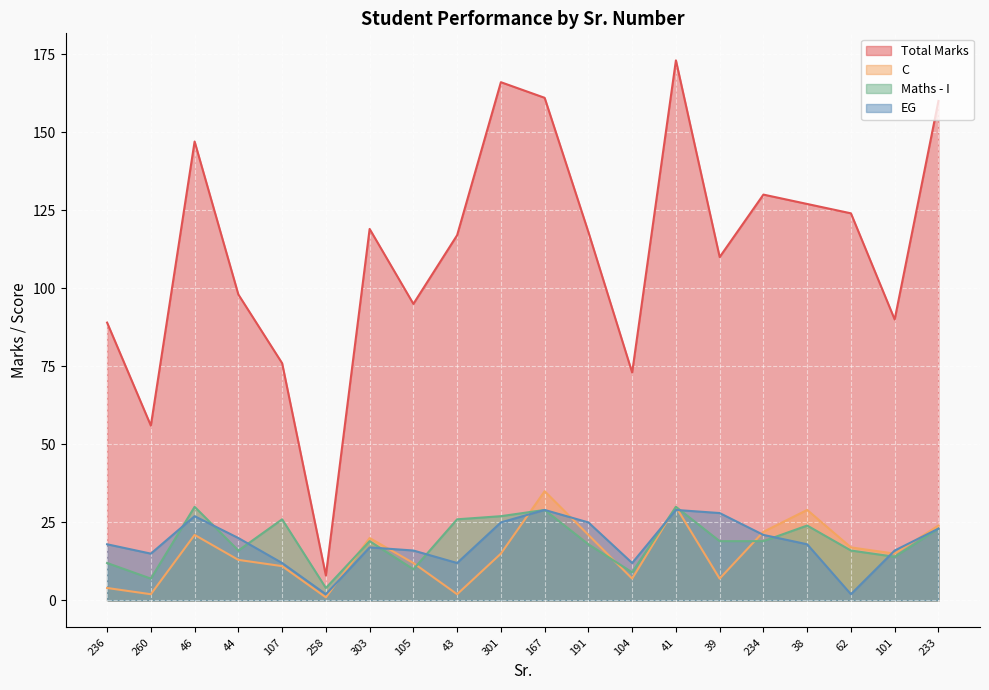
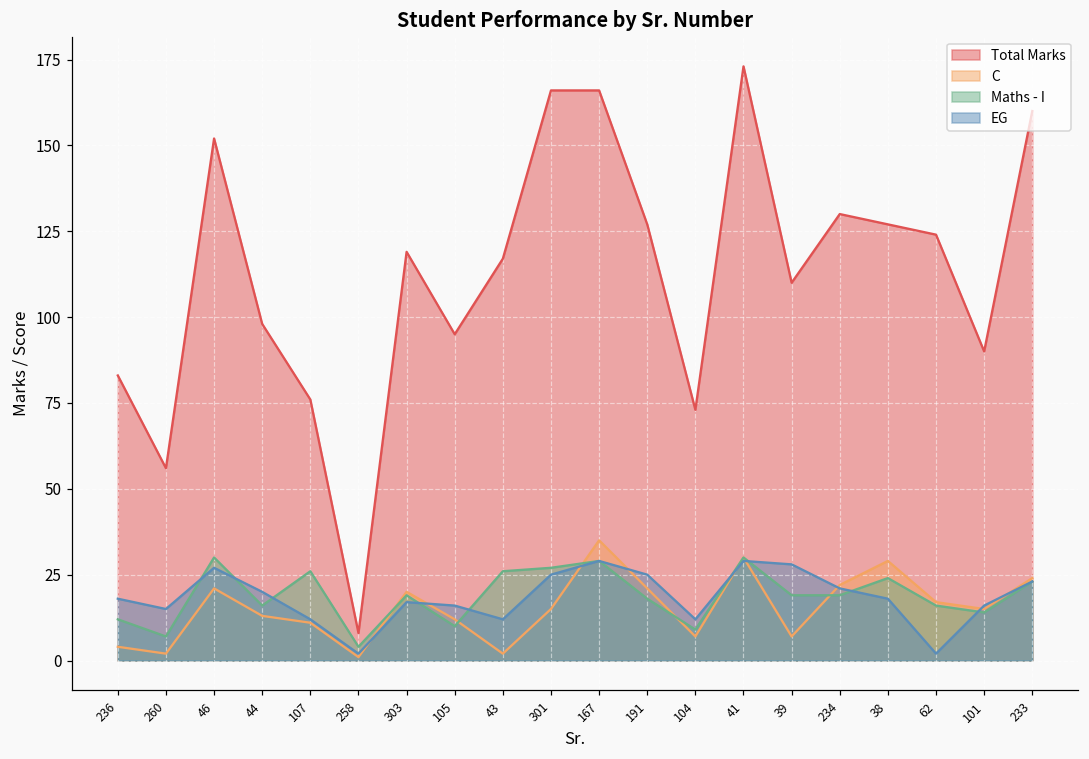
Total Marks, 236: 89 -> 83
Total Marks, 46: 147 -> 152
Total Marks, 167: 161 -> 166
Total Marks, 191: 118 -> 127
